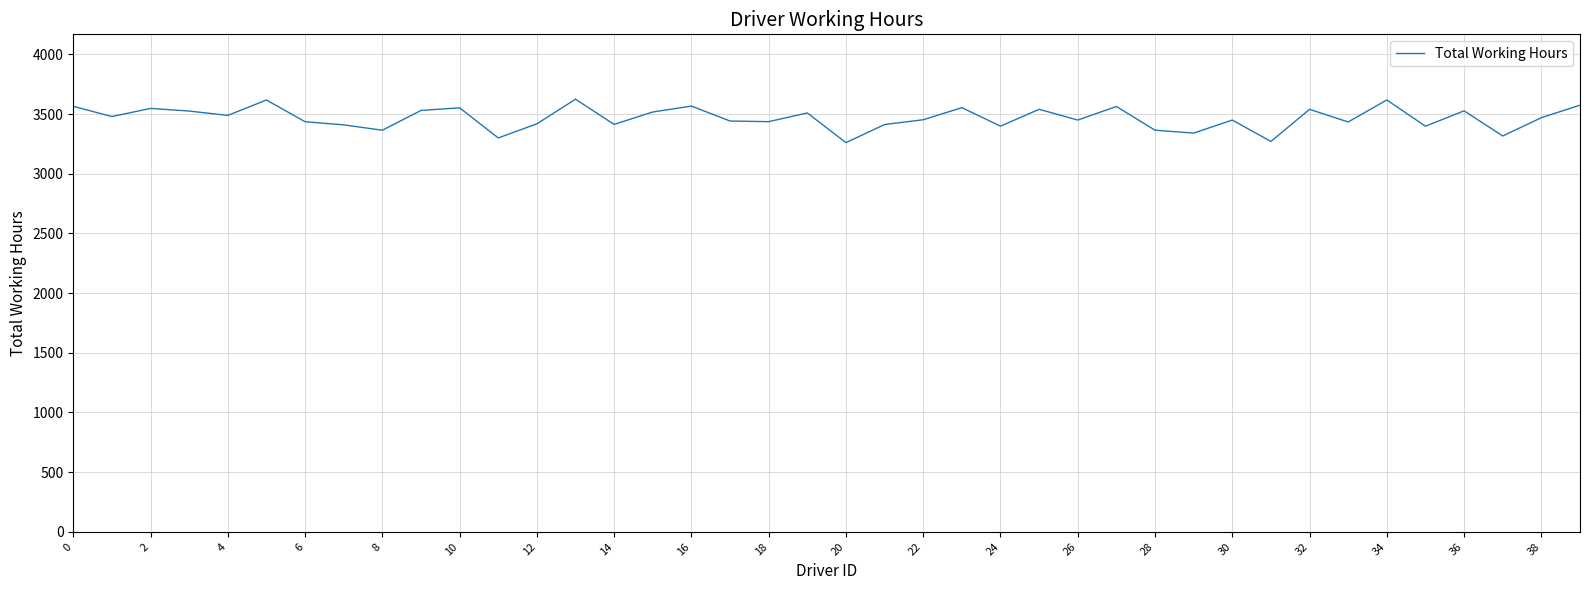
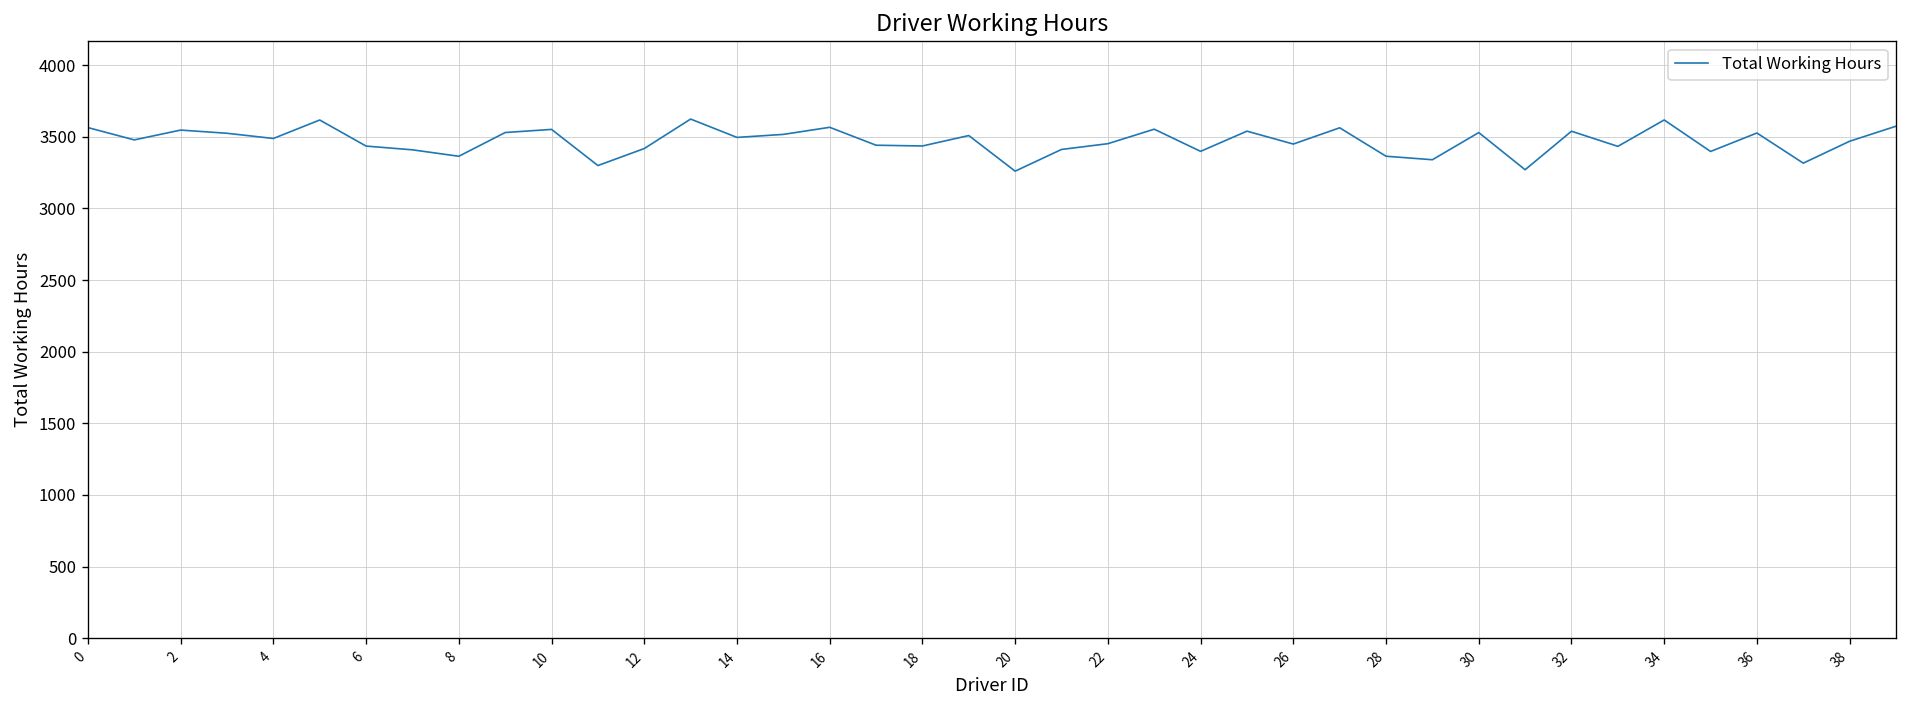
14: 3410 -> 3500
30: 3450 -> 3530
